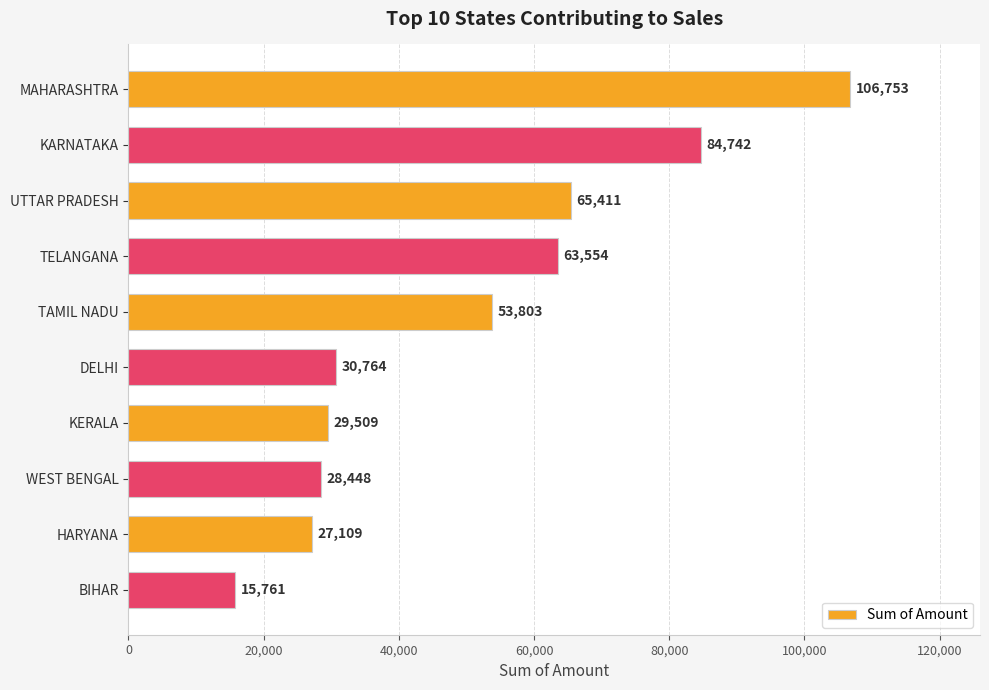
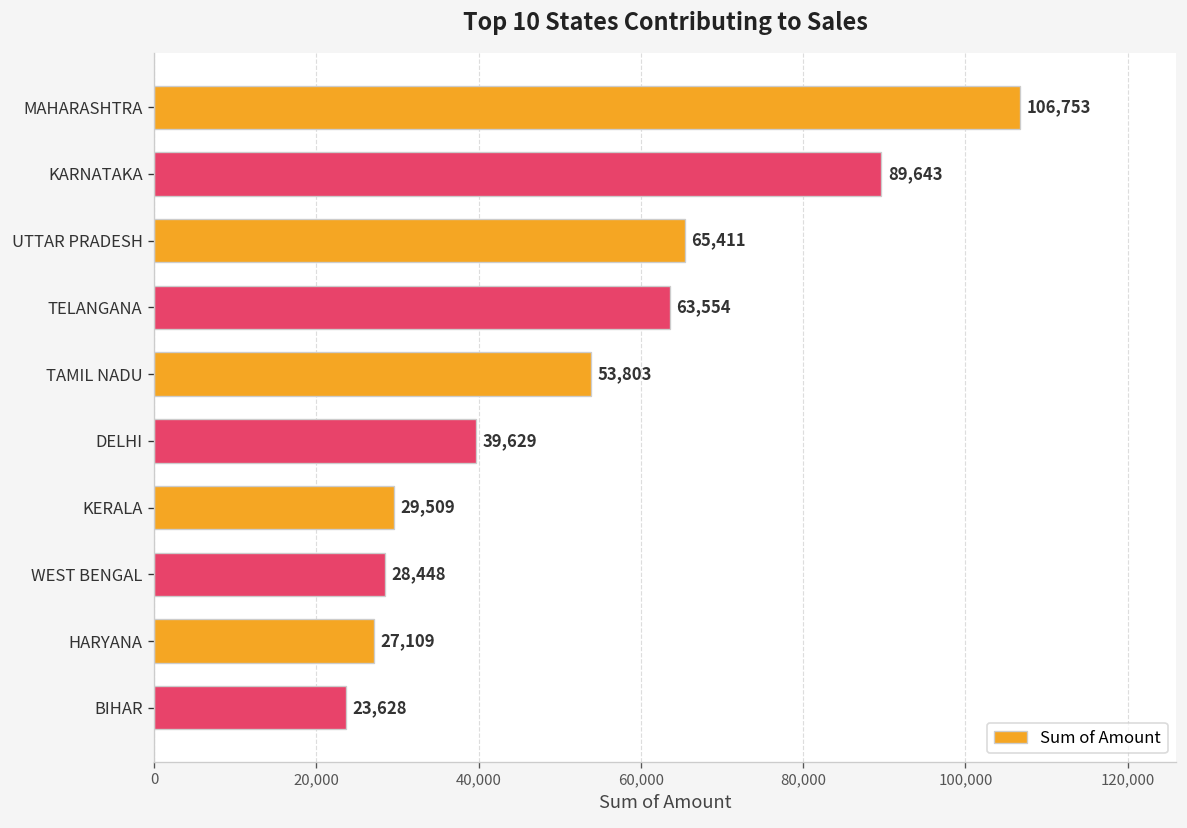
KARNATAKA: 84,742 -> 89,643
DELHI: 30,764 -> 39,629
BIHAR: 15,761 -> 23,628
